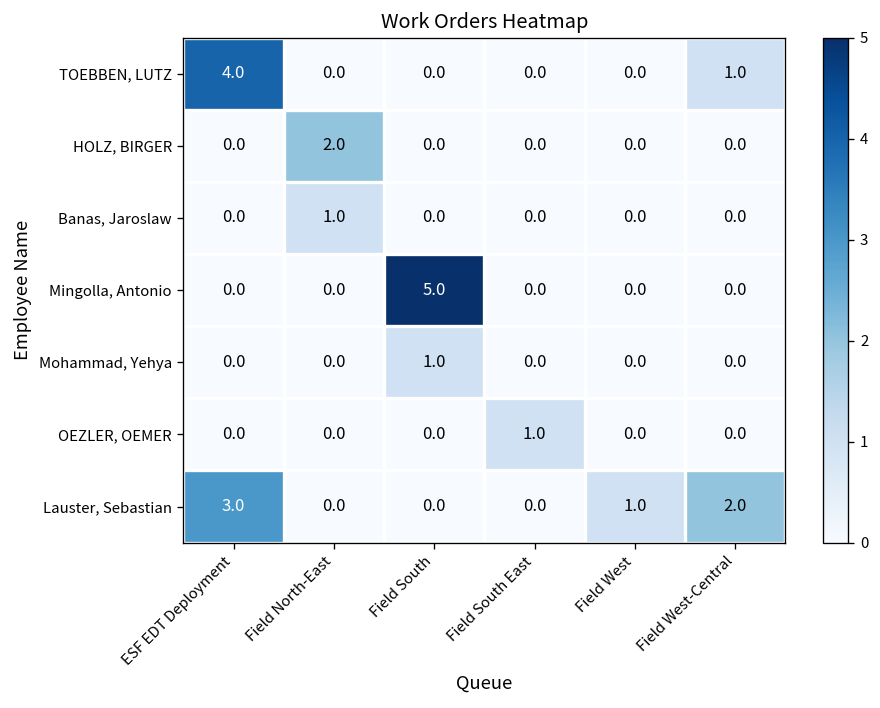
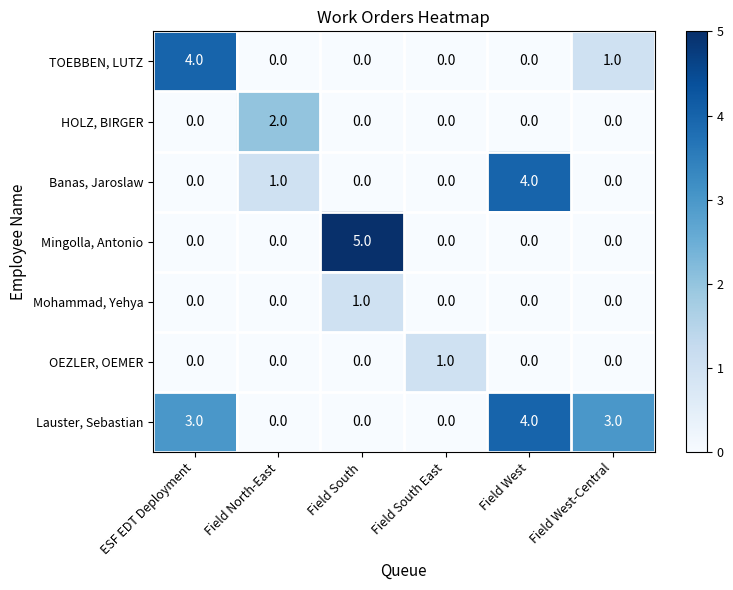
Banas, Jaroslaw, Field West: 0.0 -> 4.0
Lauster, Sebastian, Field West: 1.0 -> 4.0
Lauster, Sebastian, Field West-Central: 2.0 -> 3.0
